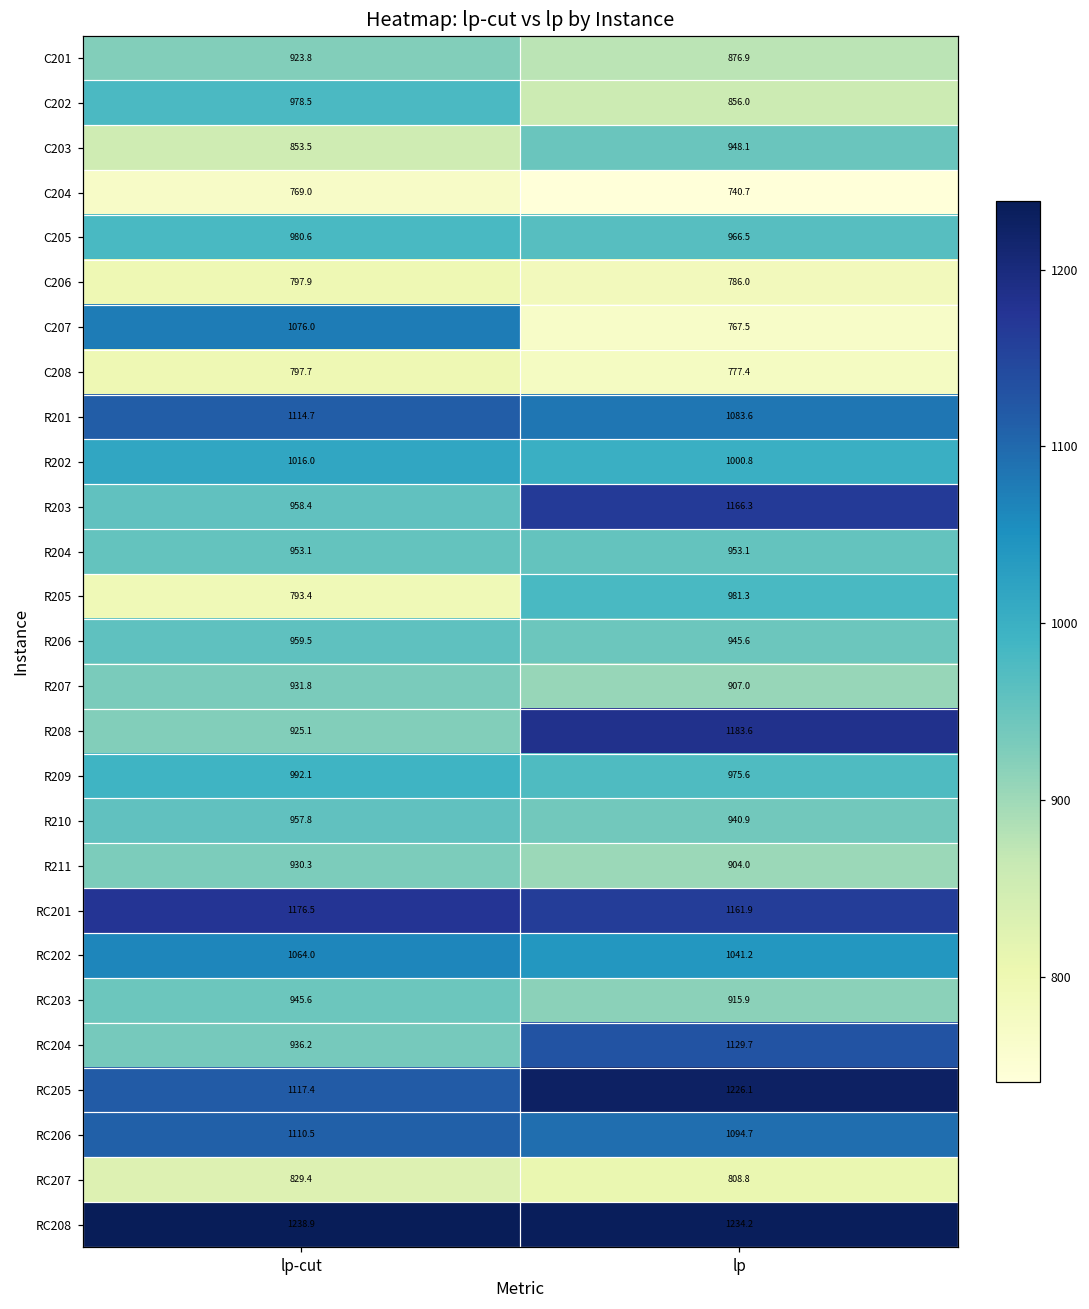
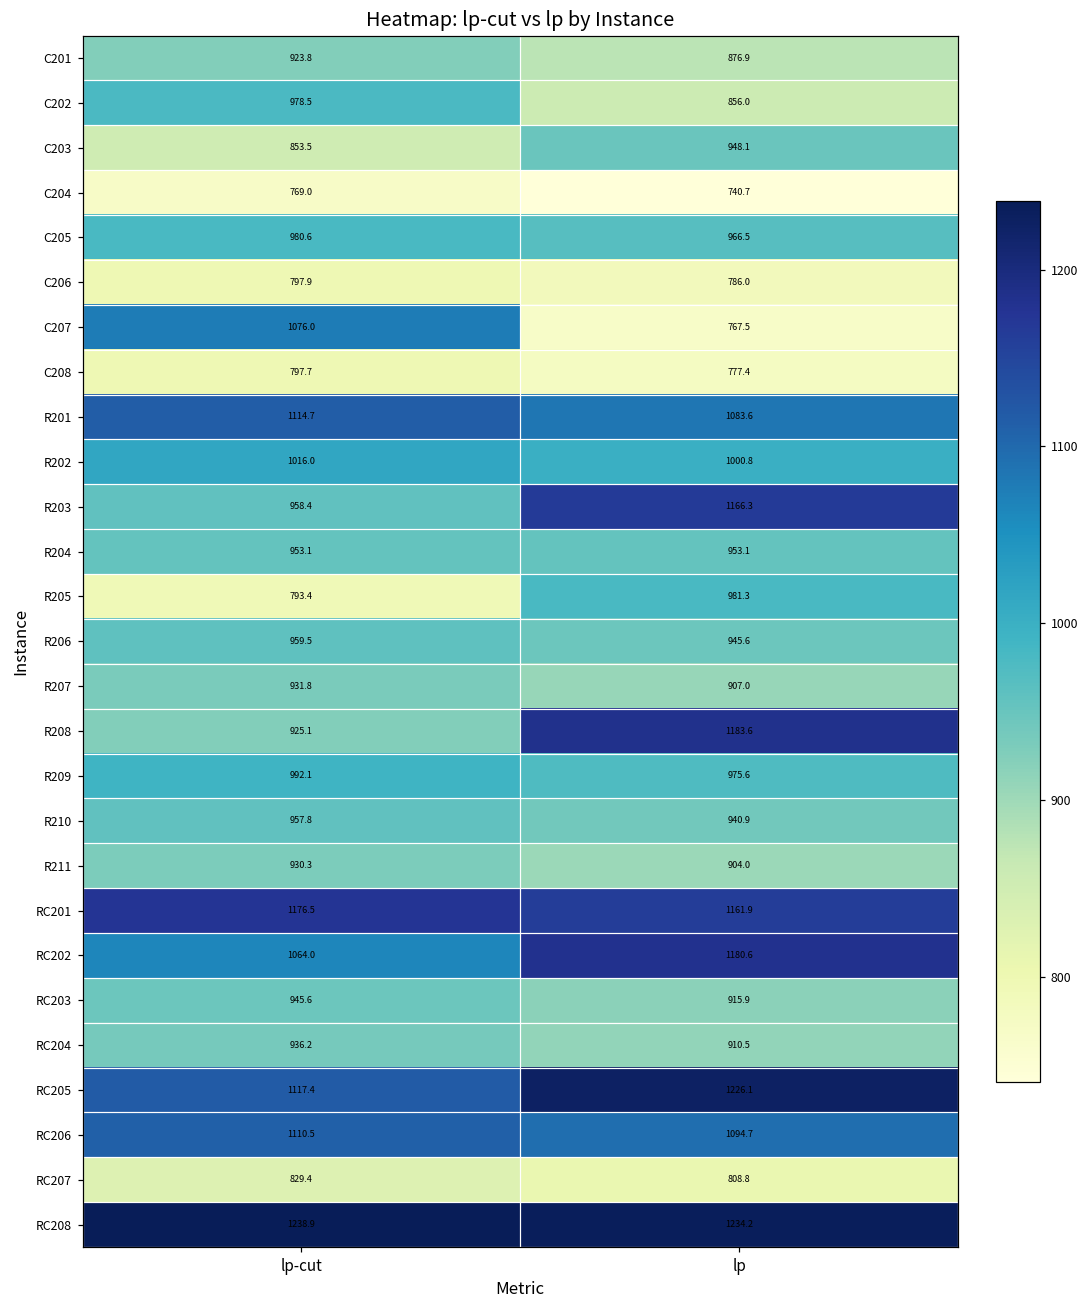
RC202, lp: 1041.2 -> 1180.6
RC204, lp: 1129.7 -> 910.5
